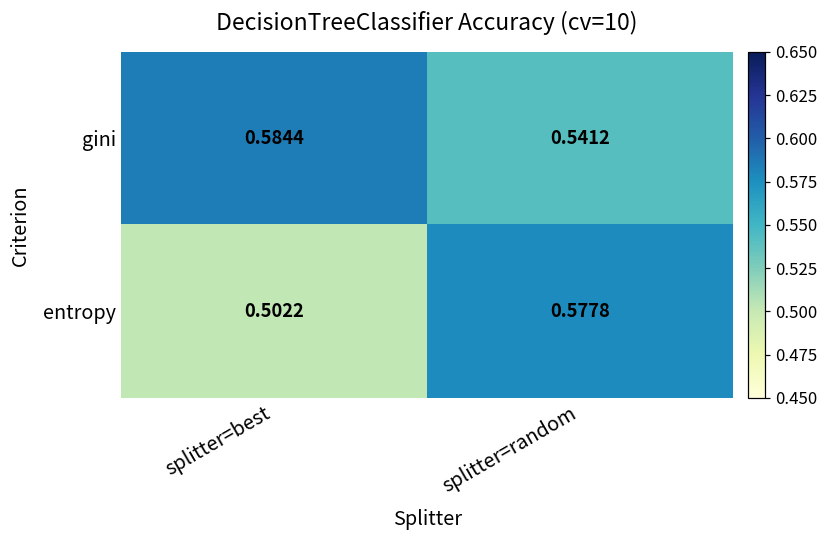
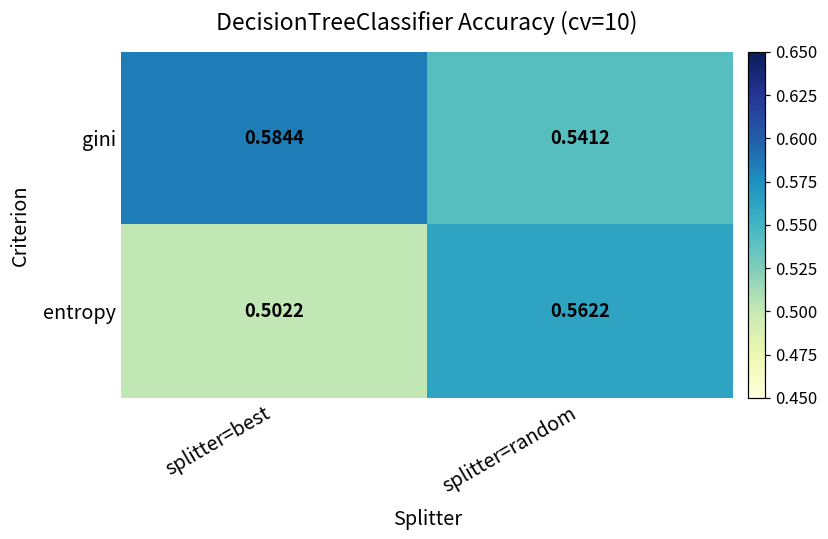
entropy, splitter=random: 0.5778 -> 0.5622
